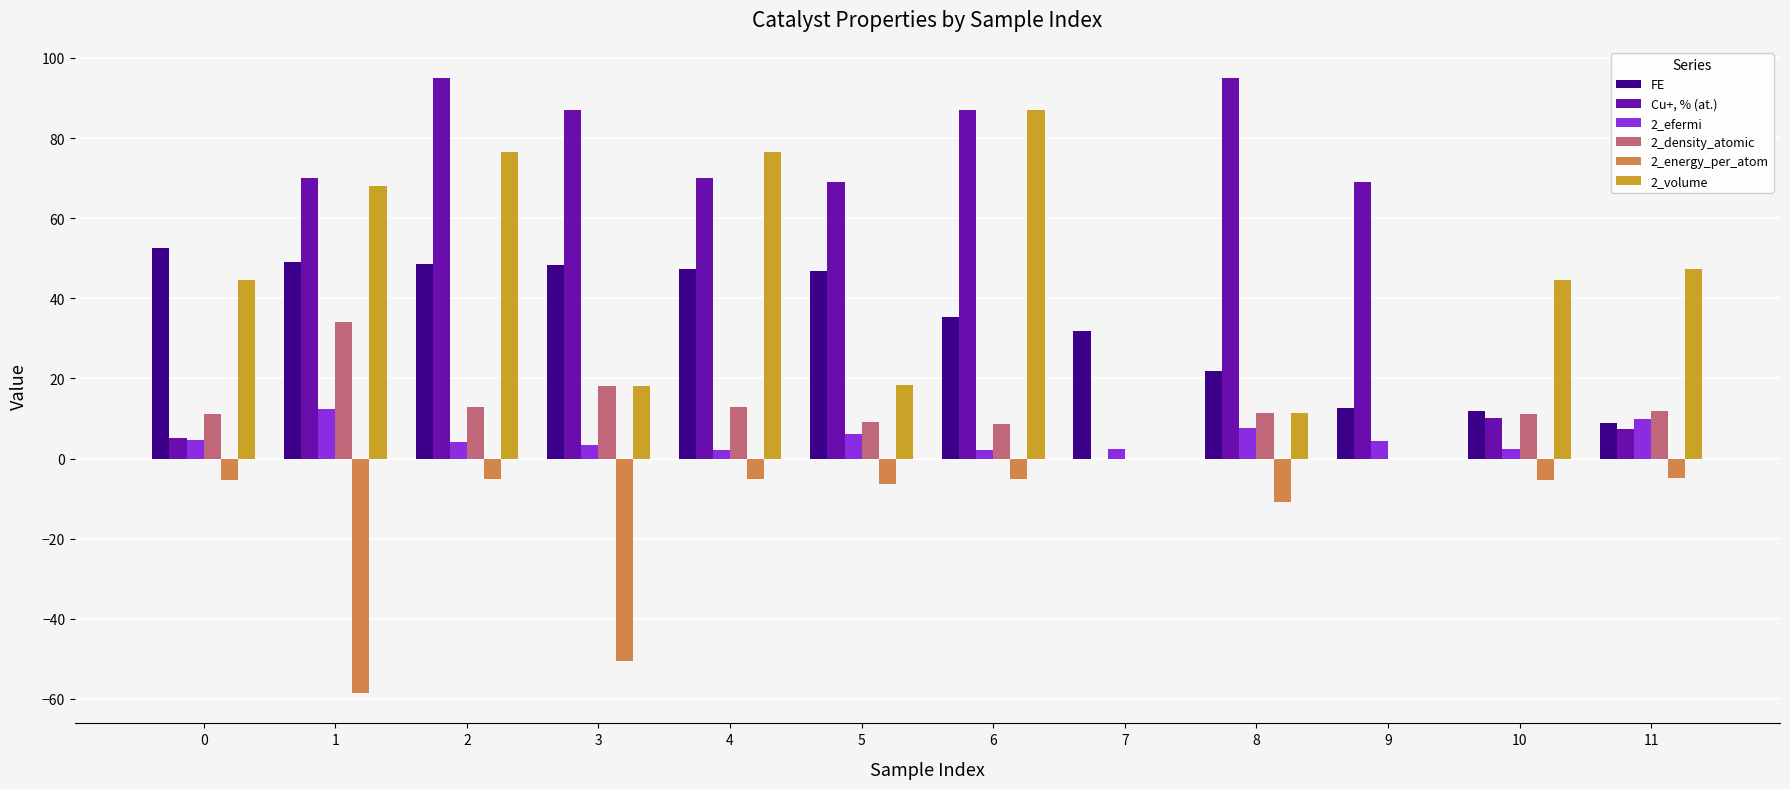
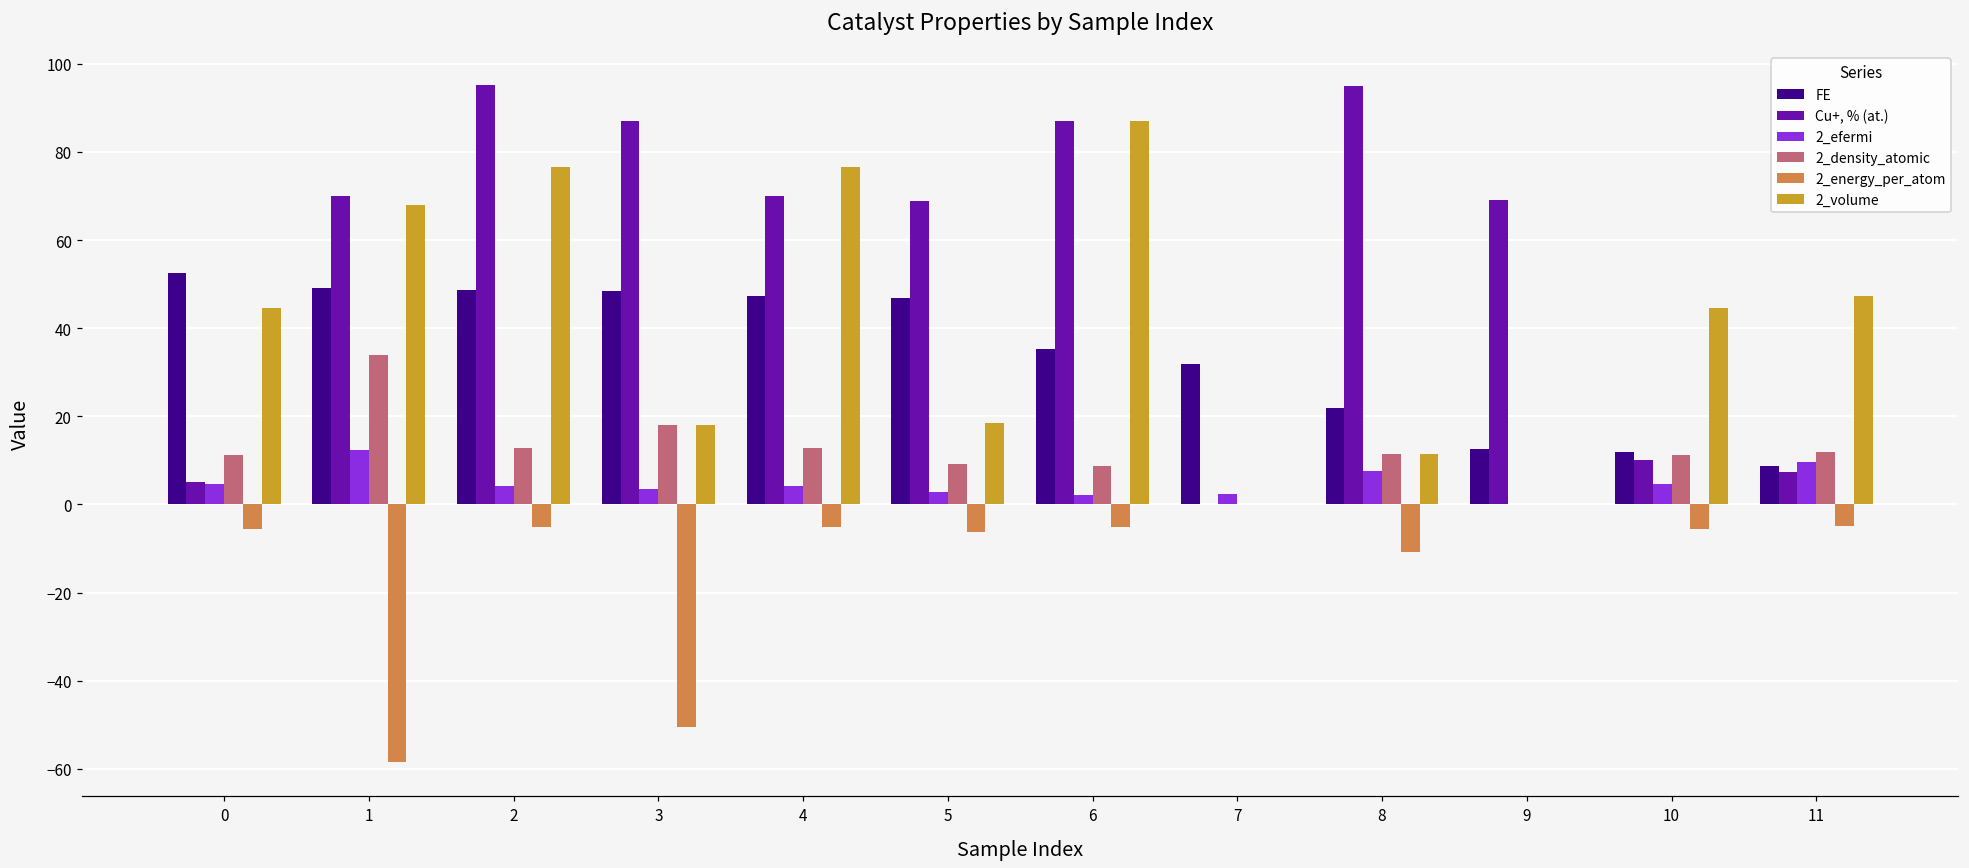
2_efermi, 4: 2 -> 4
2_efermi, 5: 6 -> 3
2_efermi, 9: 4 -> 0
2_efermi, 10: 2 -> 5
